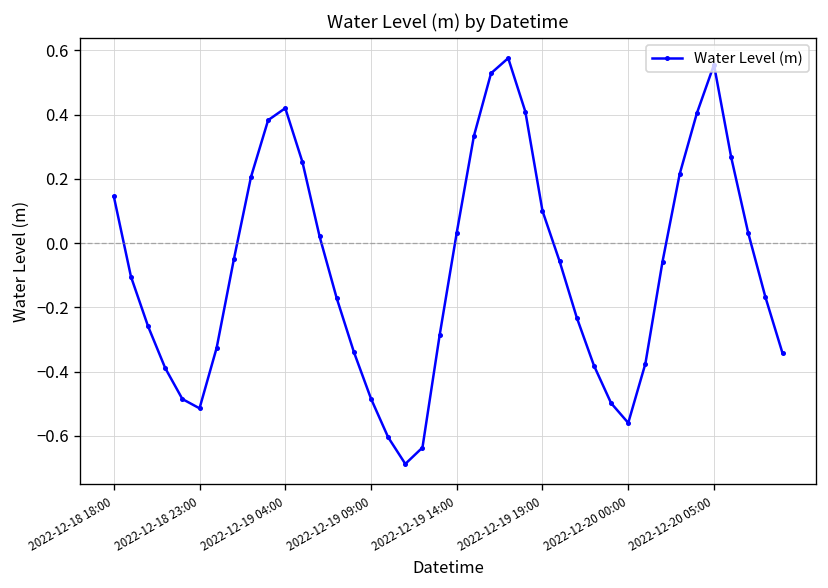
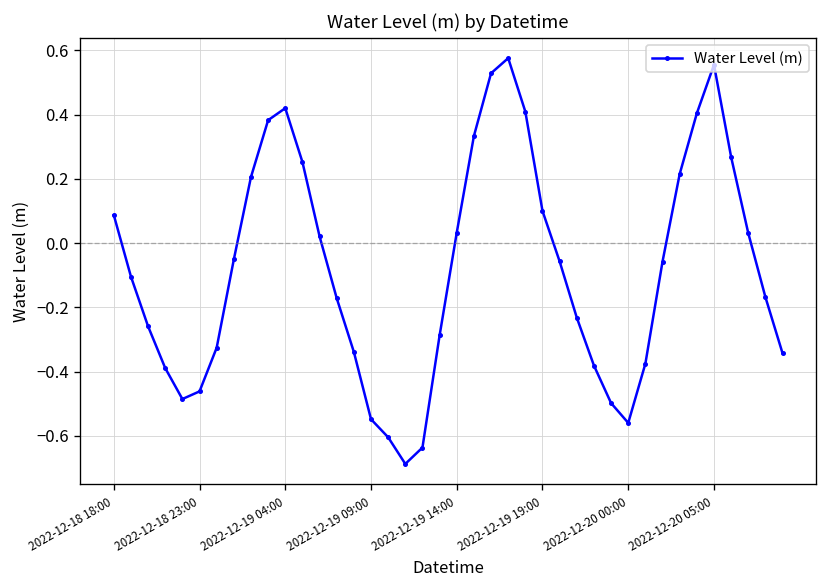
2022-12-18 18:00: 0.15 -> 0.09
2022-12-18 23:00: -0.51 -> -0.46
2022-12-19 09:00: -0.48 -> -0.55
